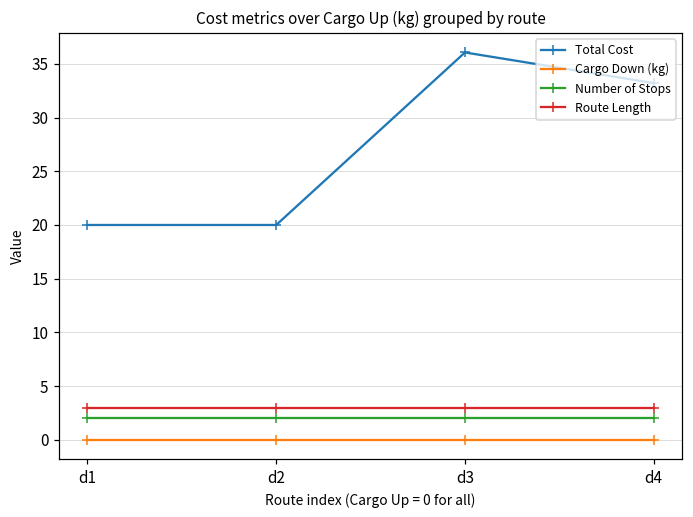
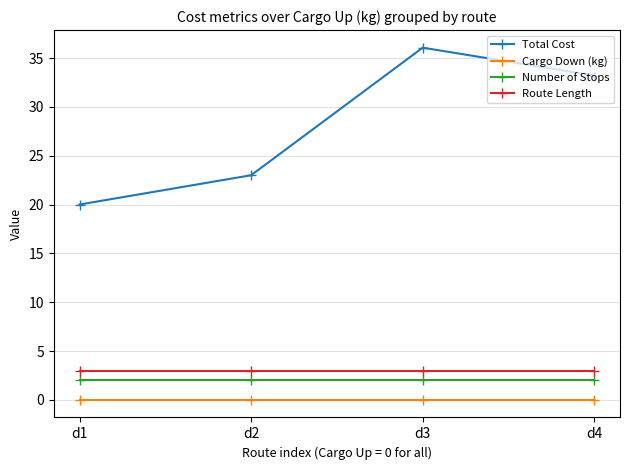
Total Cost, d2: 20 -> 23
